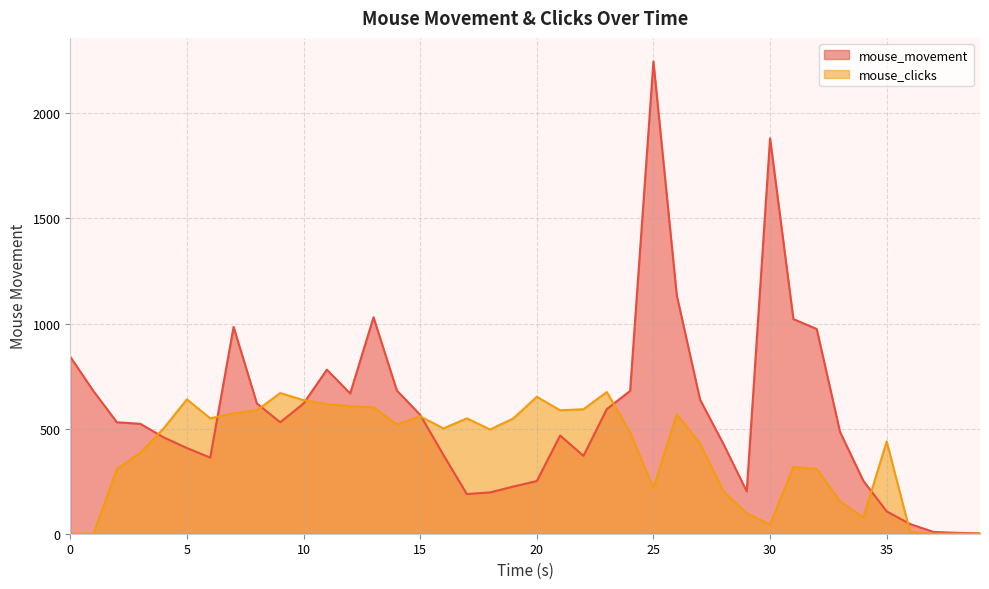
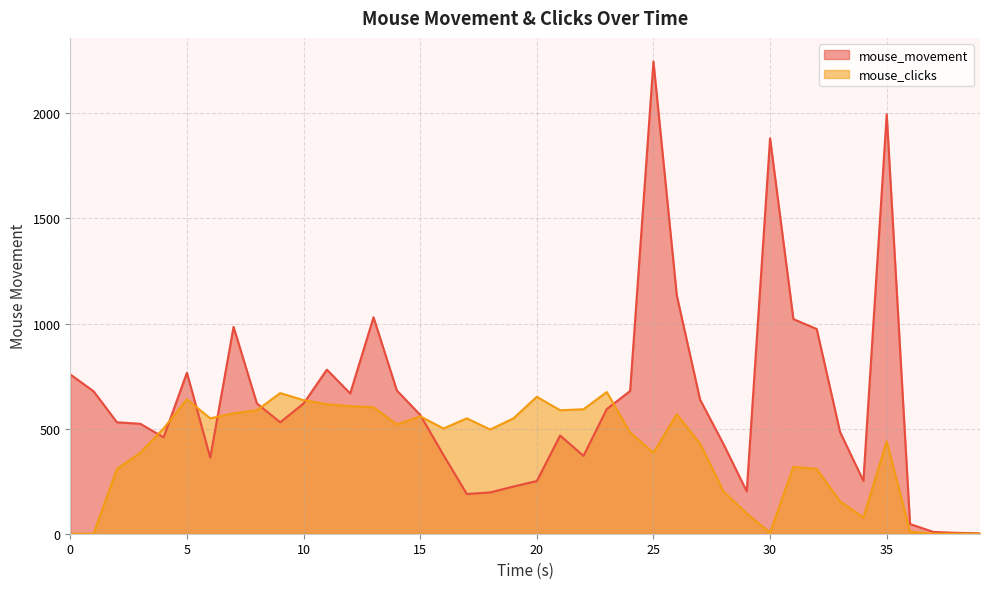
mouse_movement, 0: 840 -> 760
mouse_movement, 5: 410 -> 770
mouse_clicks, 25: 220 -> 390
mouse_clicks, 30: 40 -> 10
mouse_movement, 35: 110 -> 2000
